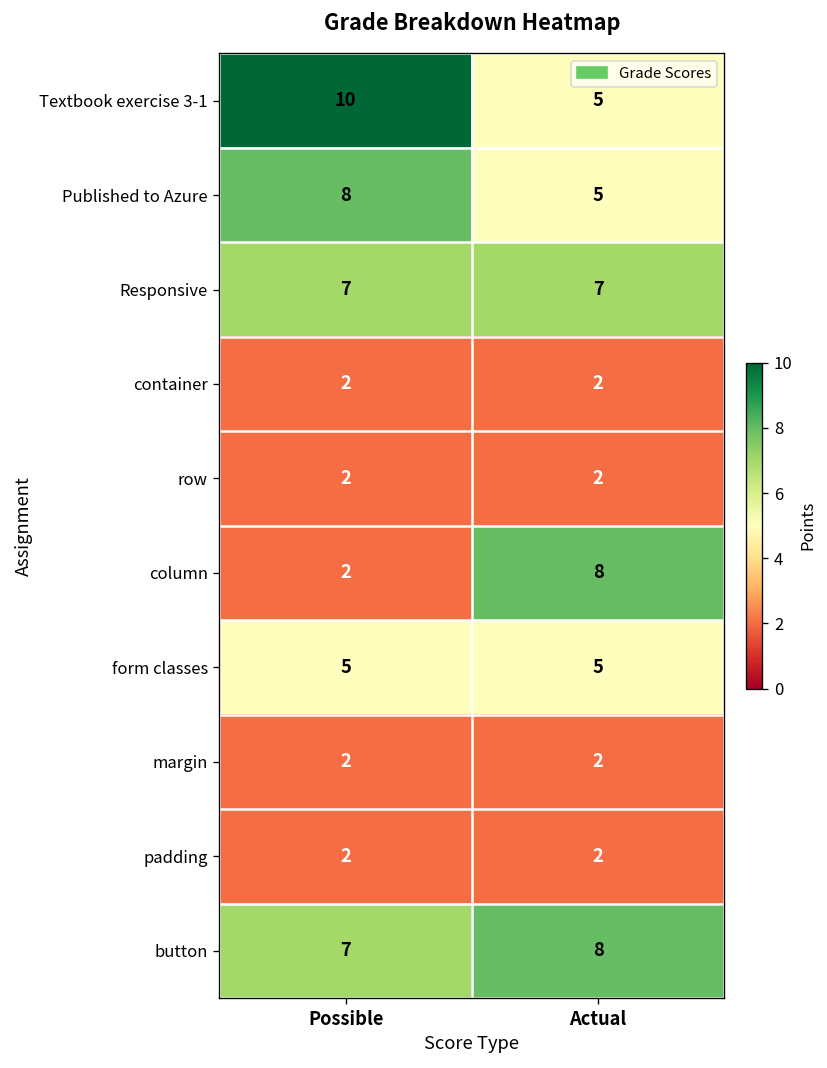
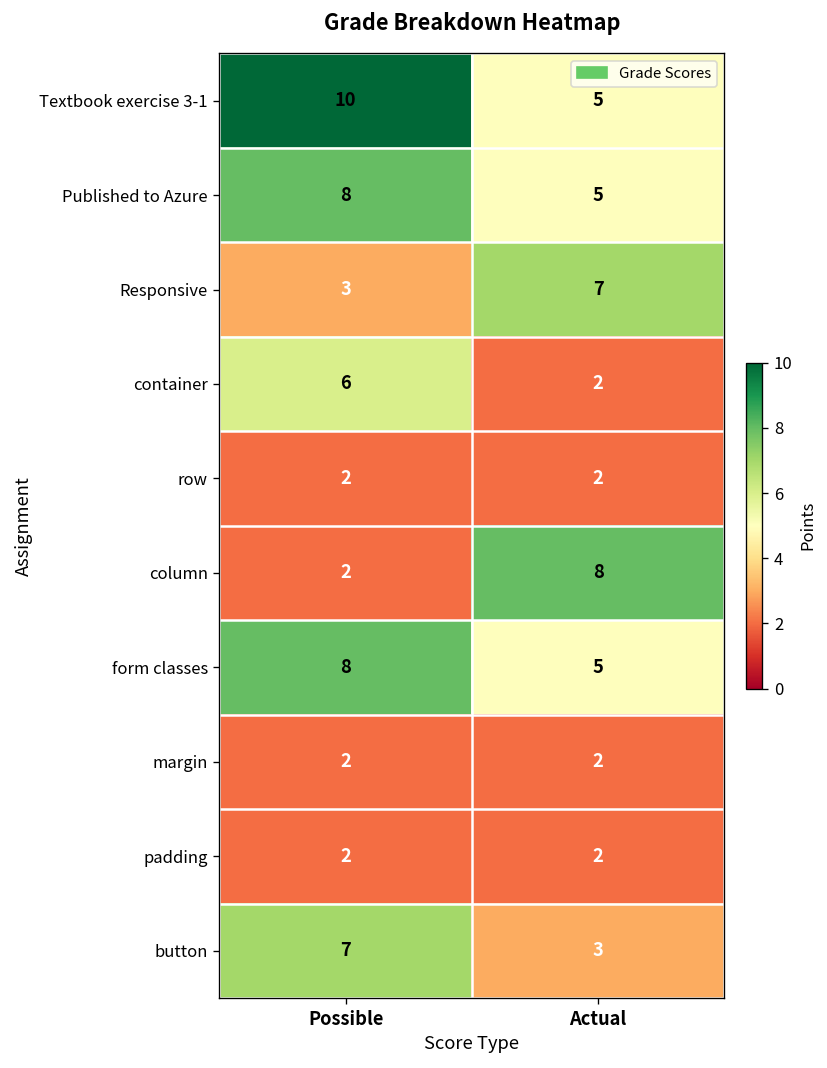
Responsive, Possible: 7 -> 3
container, Possible: 2 -> 6
form classes, Possible: 5 -> 8
button, Actual: 8 -> 3
